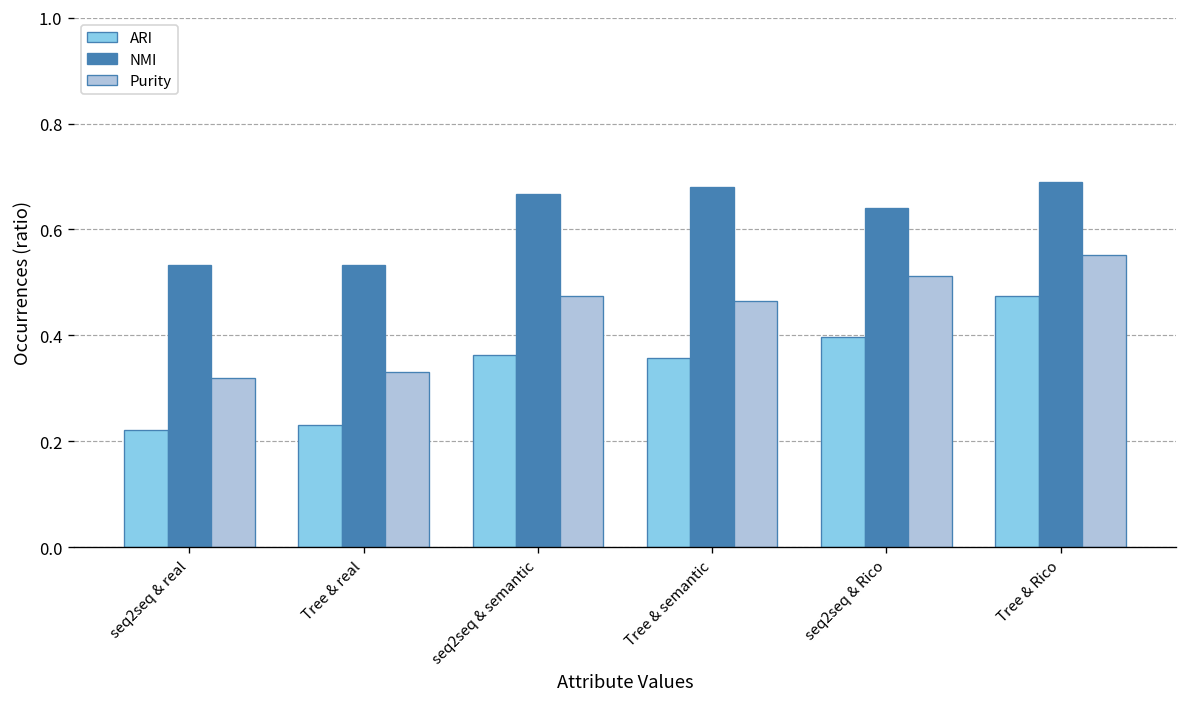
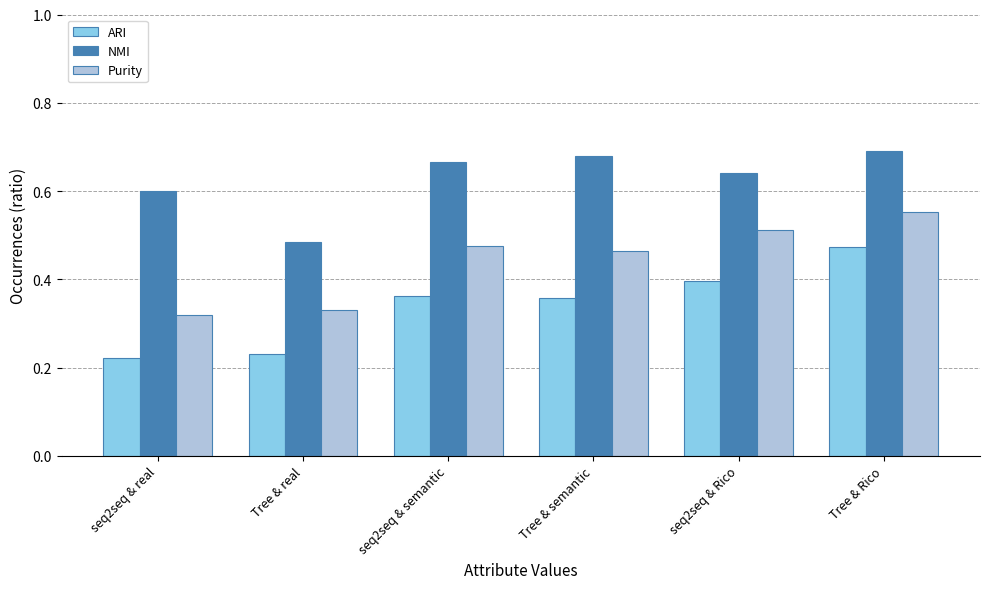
NMI, seq2seq & real: 0.53 -> 0.60
NMI, Tree & real: 0.53 -> 0.48
